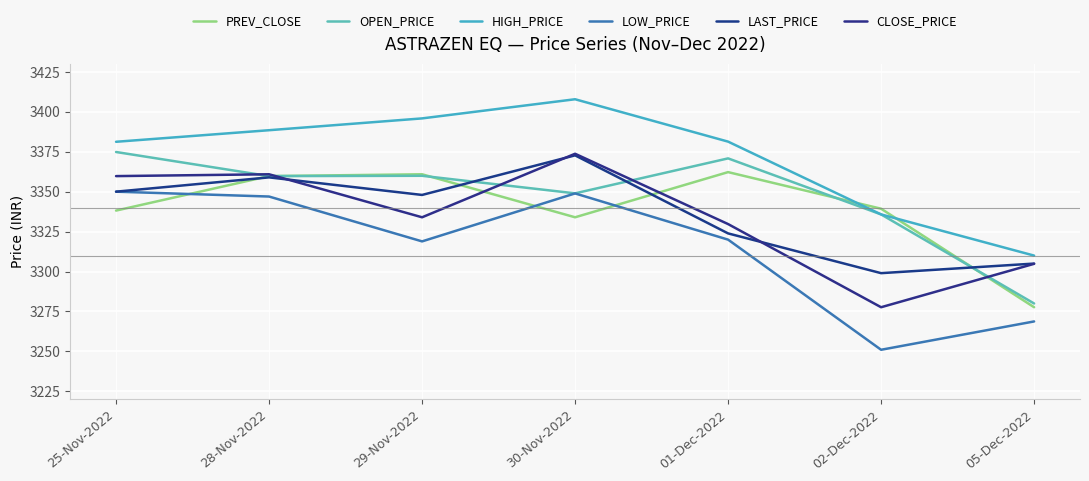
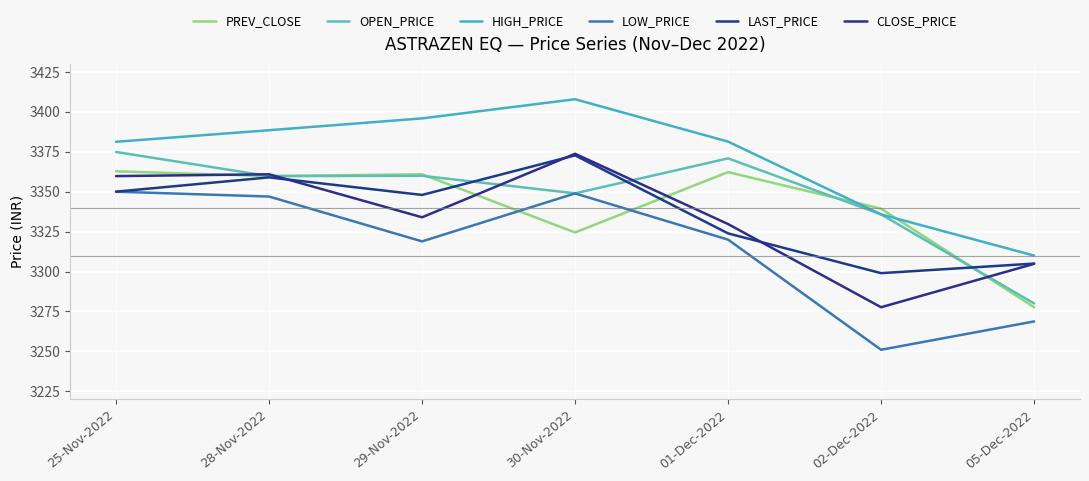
PREV_CLOSE, 25-Nov-2022: 3338 -> 3363
PREV_CLOSE, 30-Nov-2022: 3334 -> 3325
